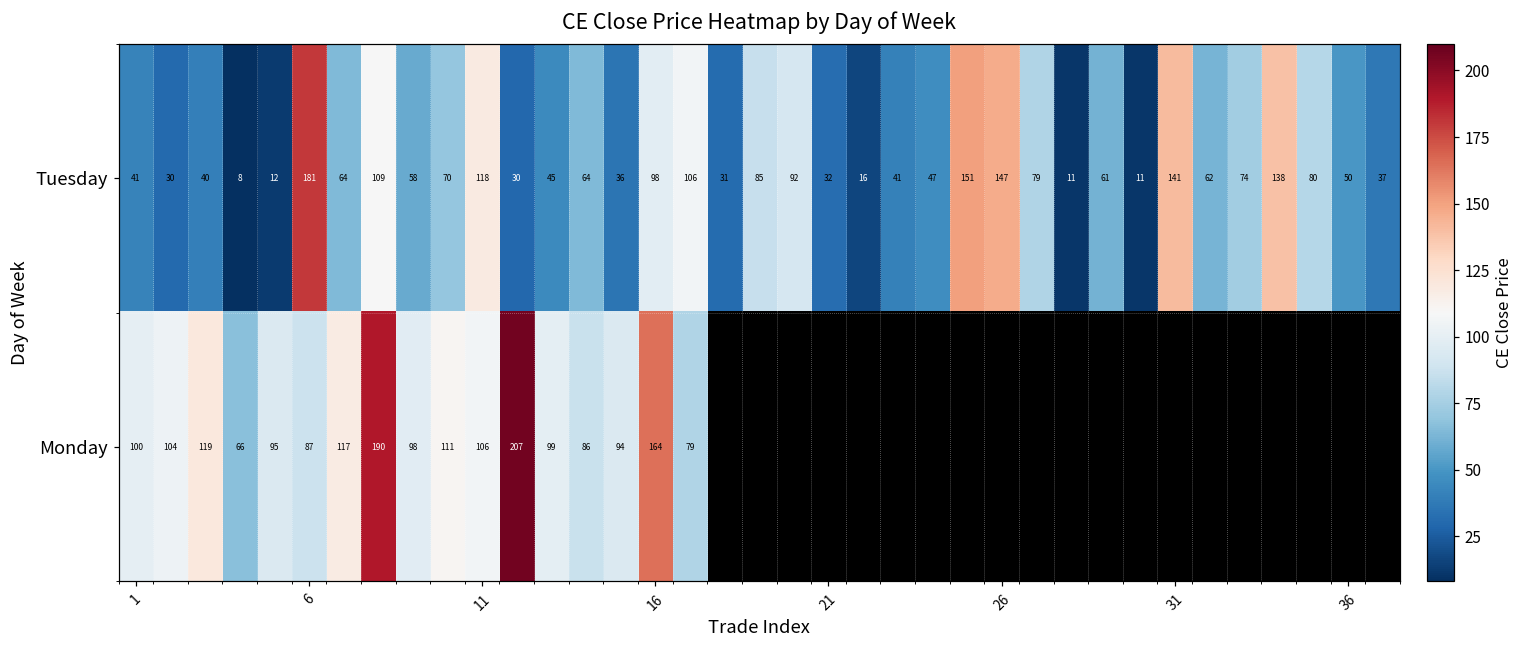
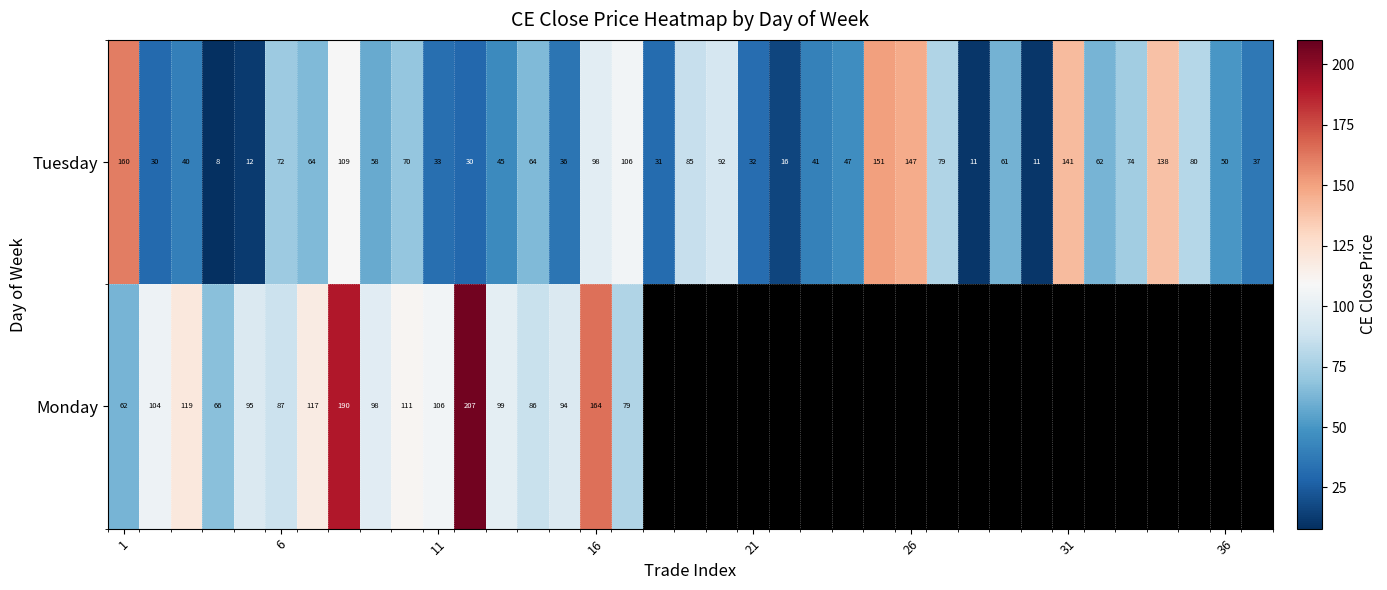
Tuesday, 1: 41 -> 160
Tuesday, 6: 181 -> 72
Tuesday, 11: 118 -> 33
Monday, 1: 100 -> 62
